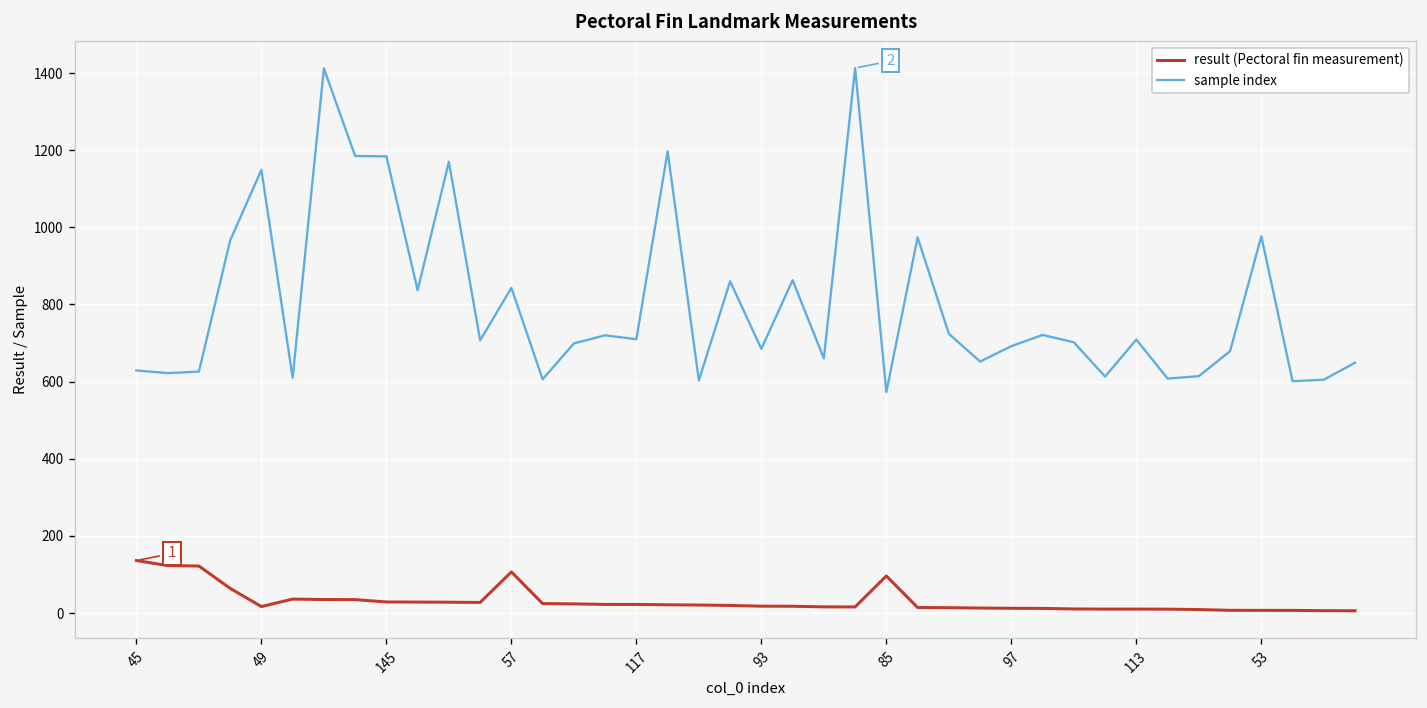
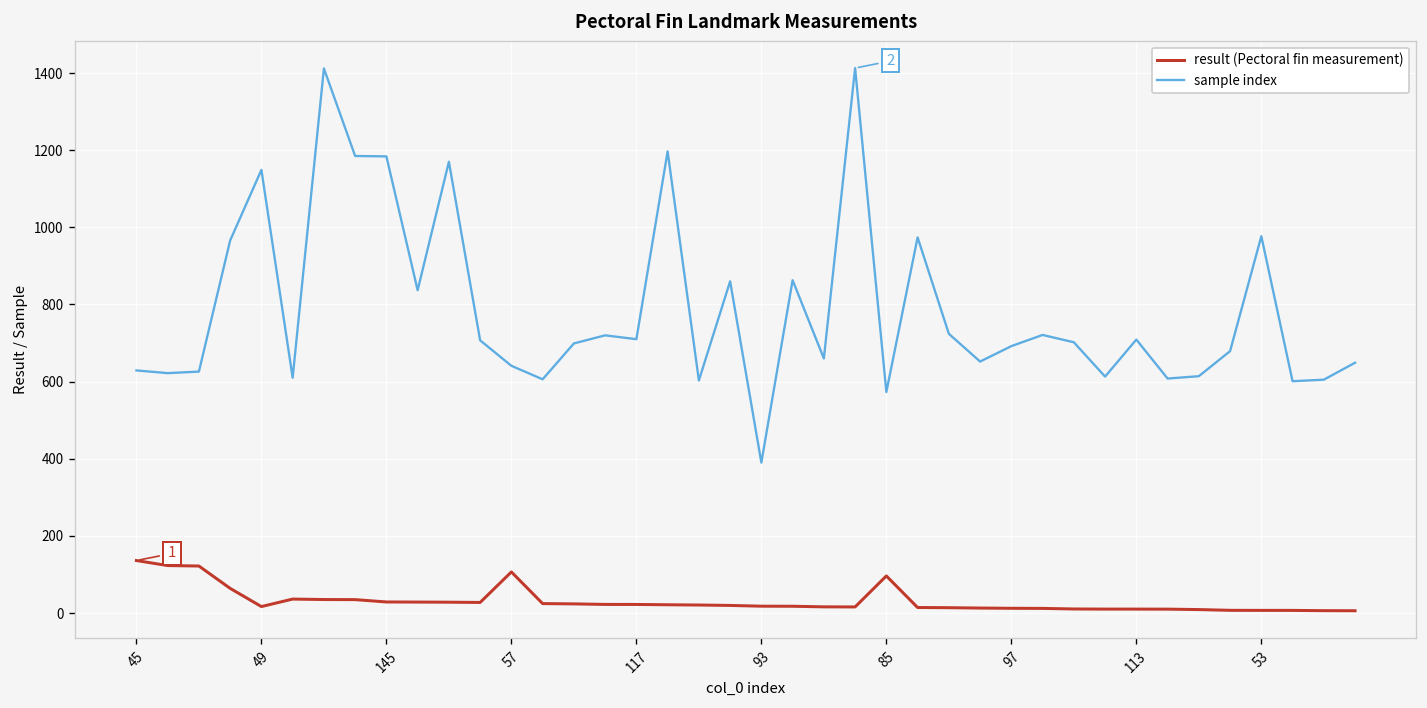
sample index, 57: 840 -> 640
sample index, 93: 690 -> 390
